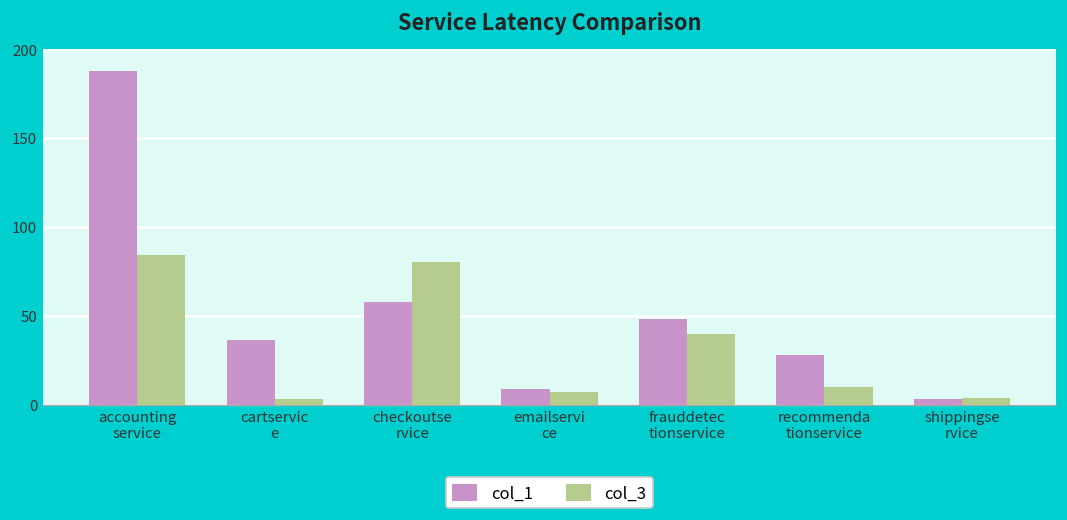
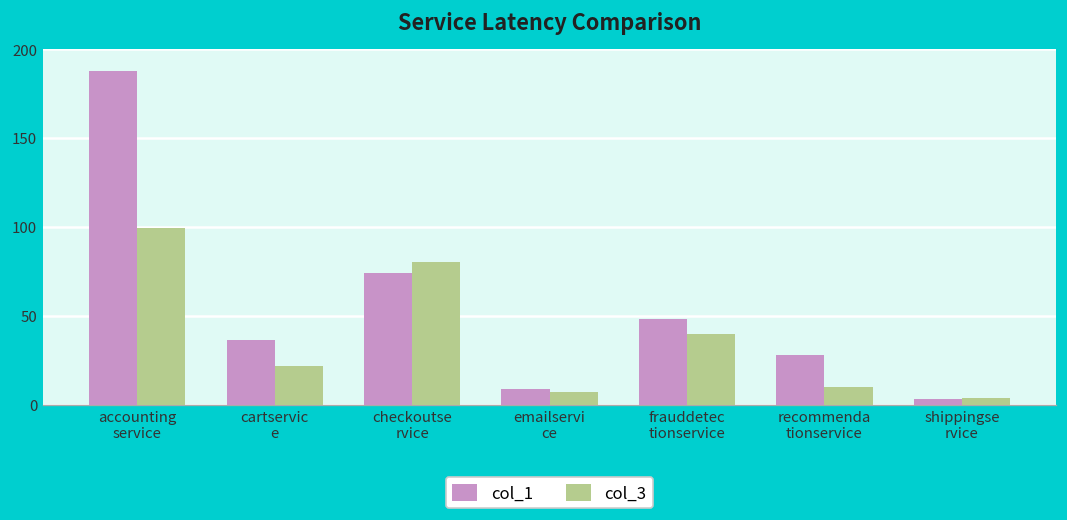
col_3, accounting service: 84 -> 99
col_3, cartservic e: 3 -> 22
col_1, checkoutse rvice: 58 -> 74
